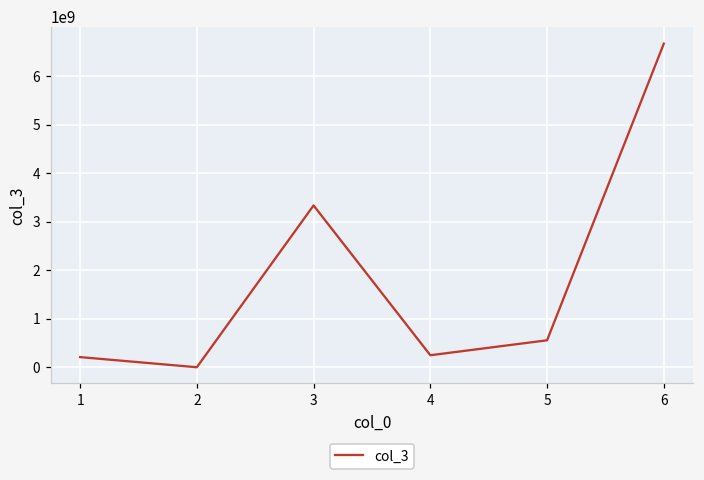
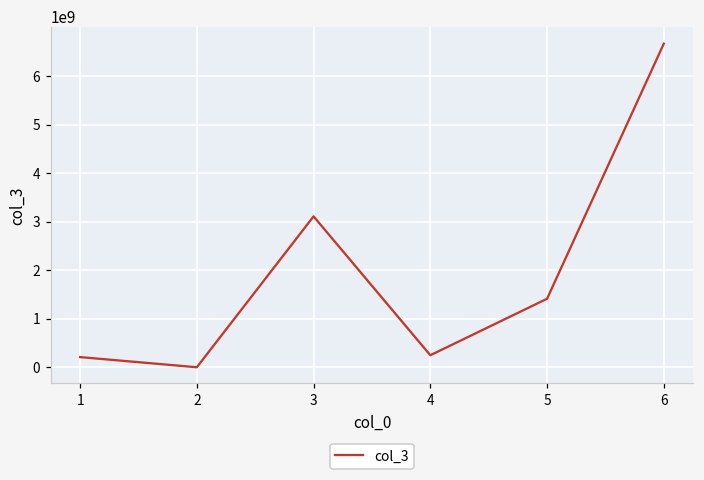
3: 3300000000 -> 3100000000
5: 600000000 -> 1400000000
